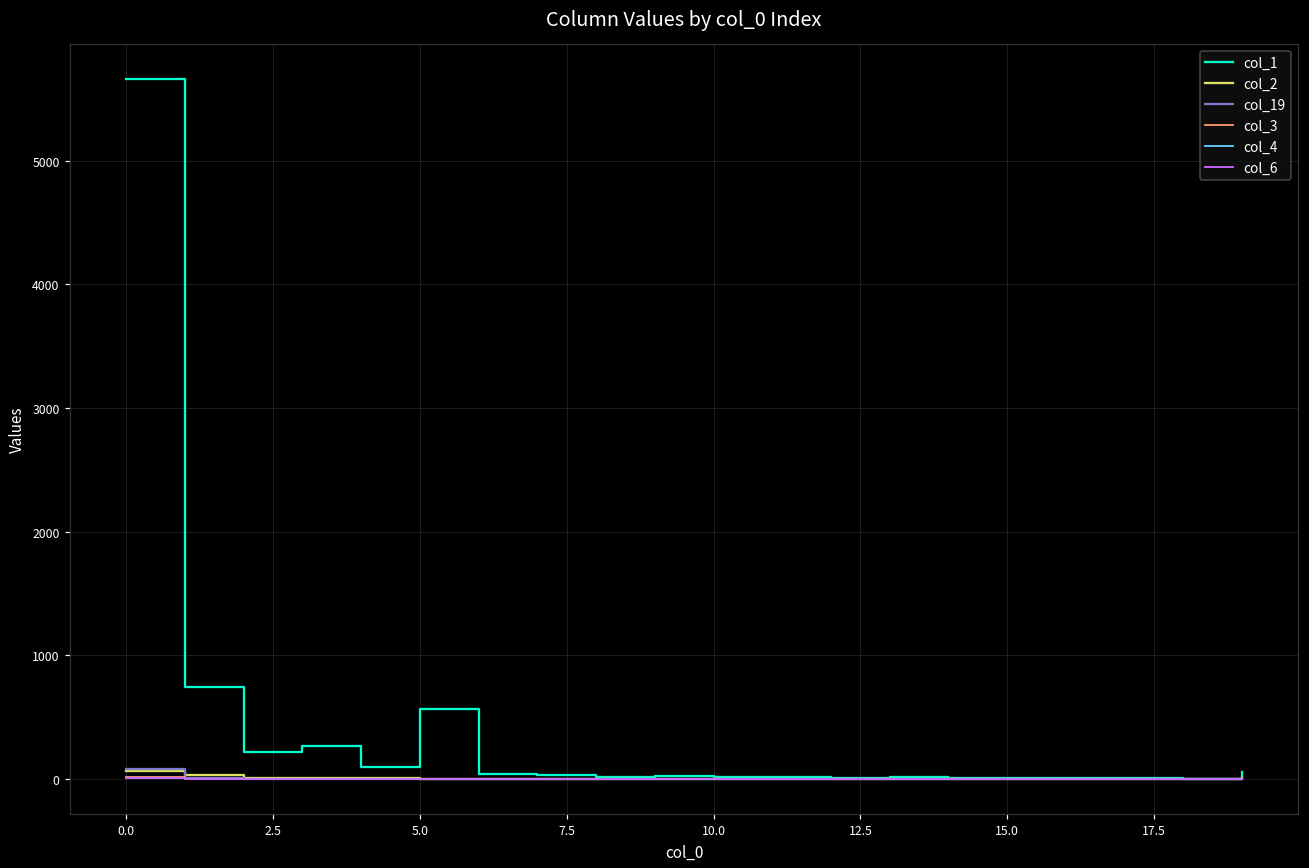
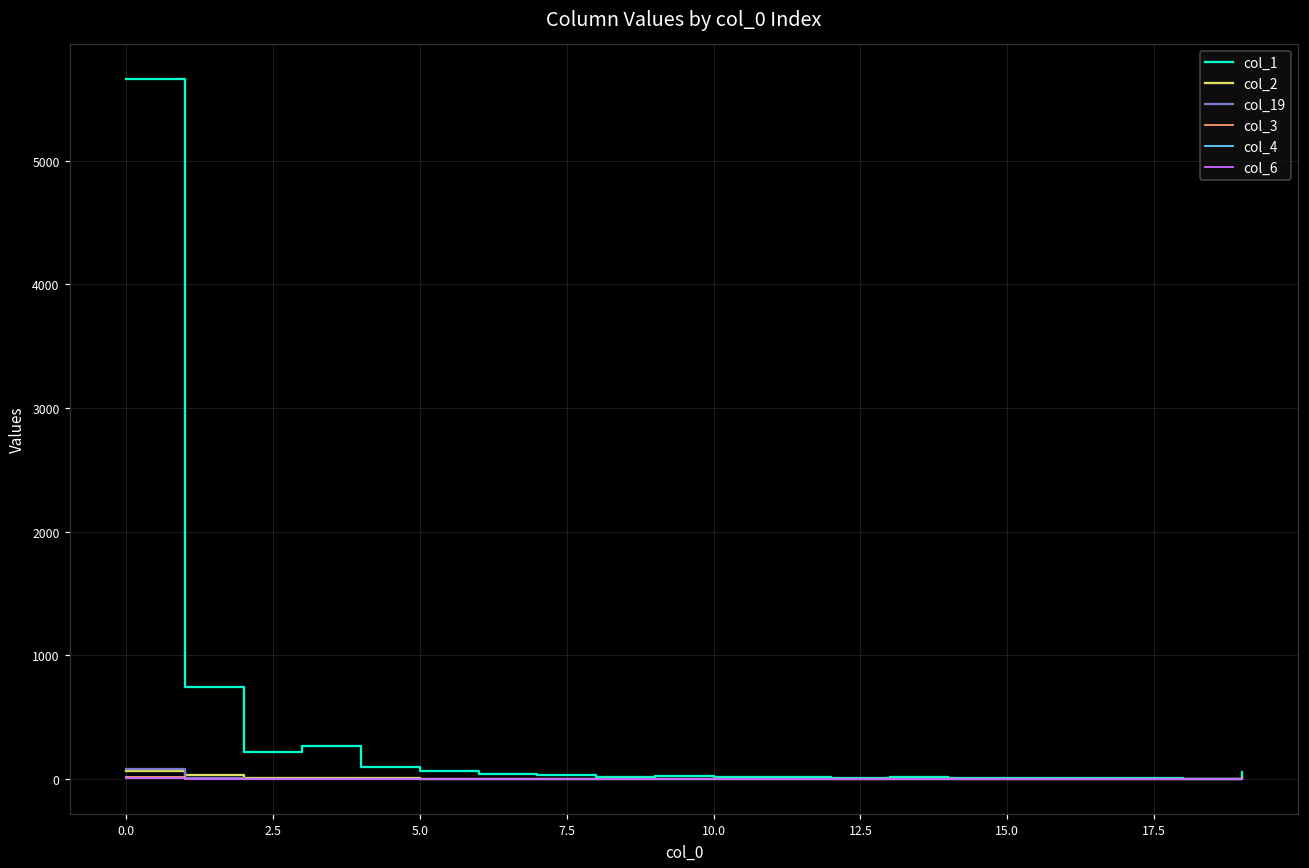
col_1, 5.0: 570 -> 60
